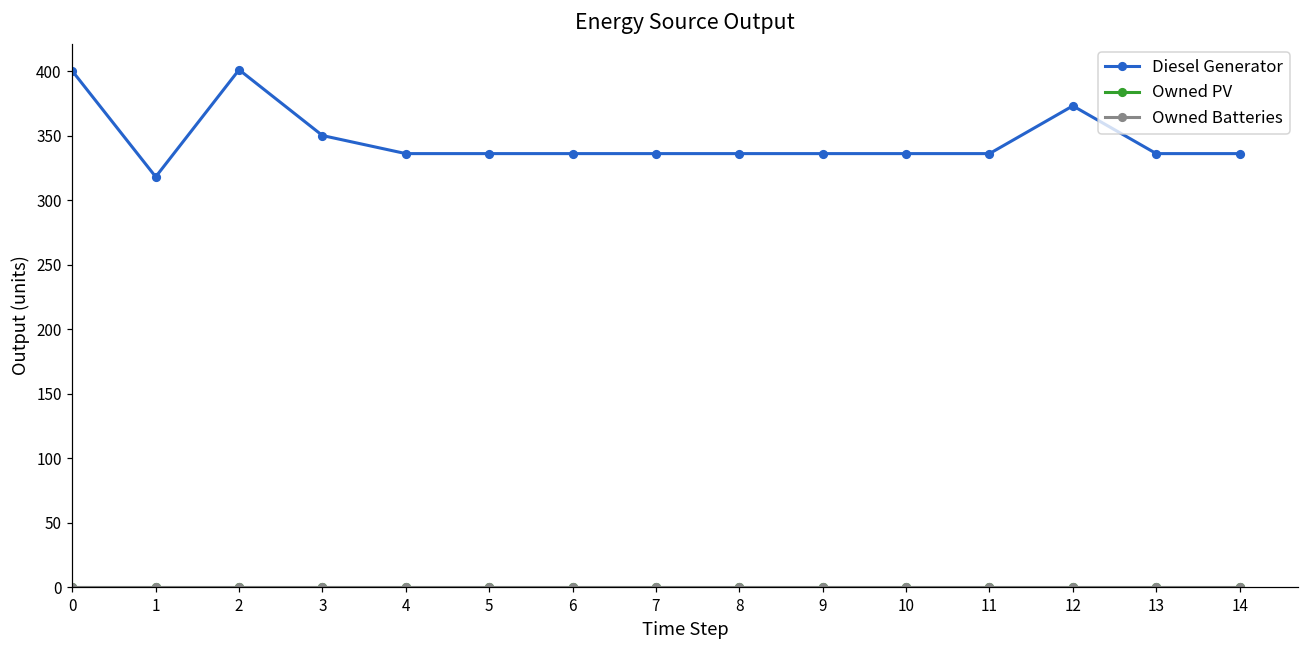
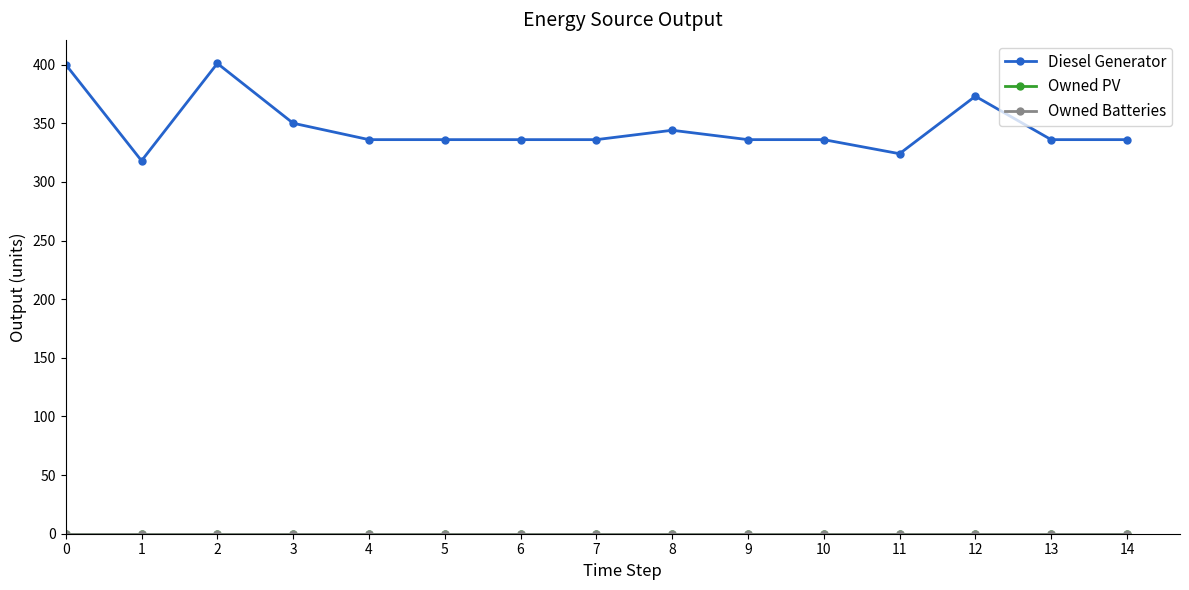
Diesel Generator, 8: 336 -> 344
Diesel Generator, 11: 336 -> 324
